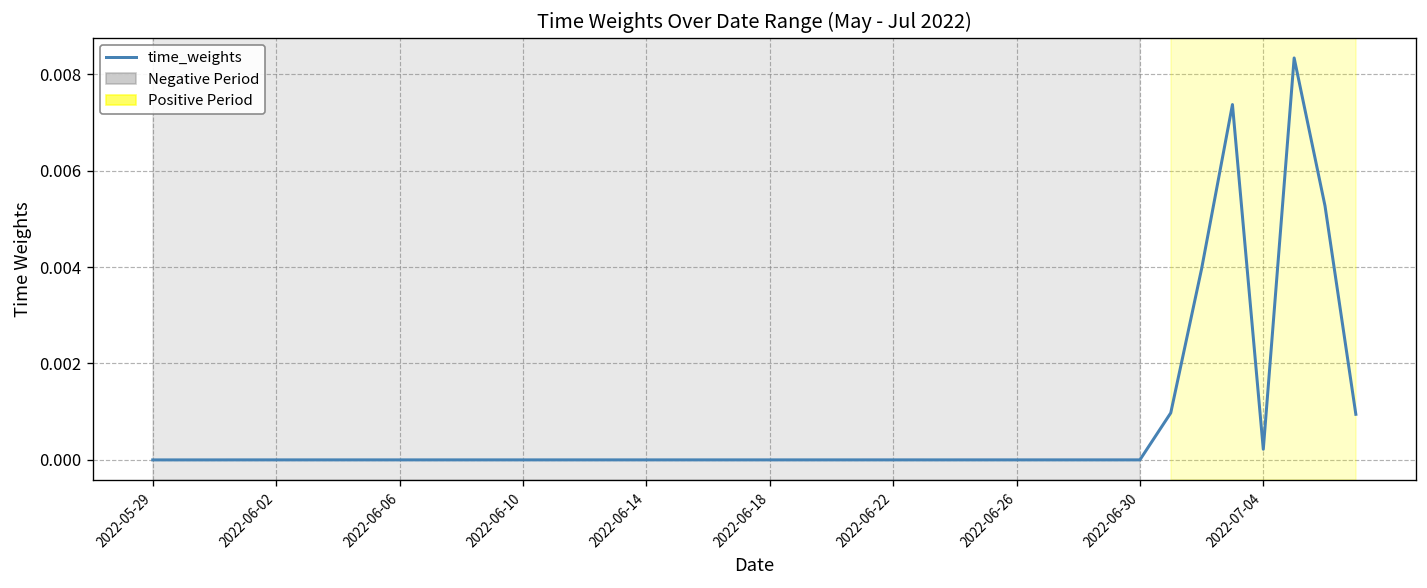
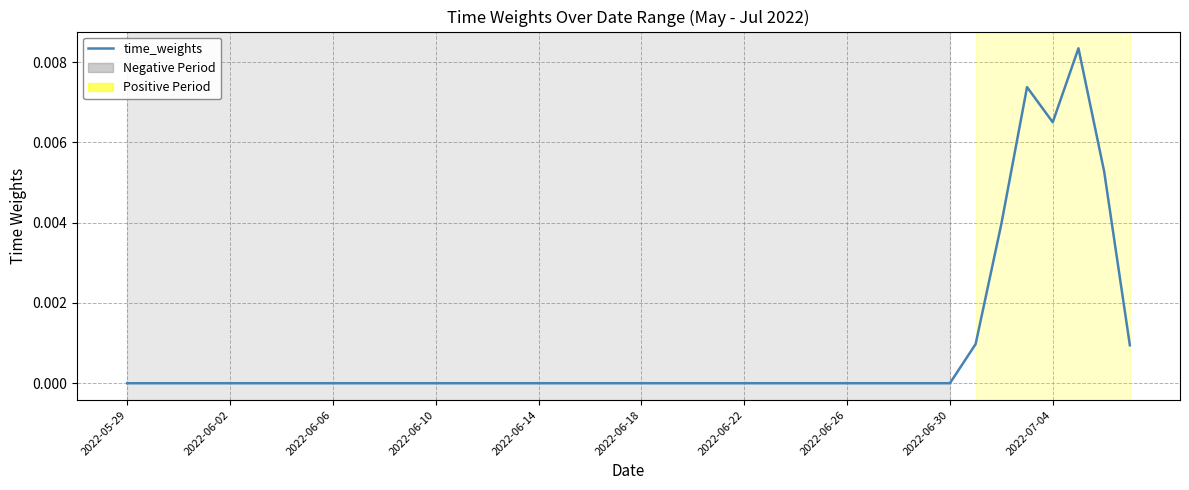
2022-07-04: 0.0002 -> 0.0065
